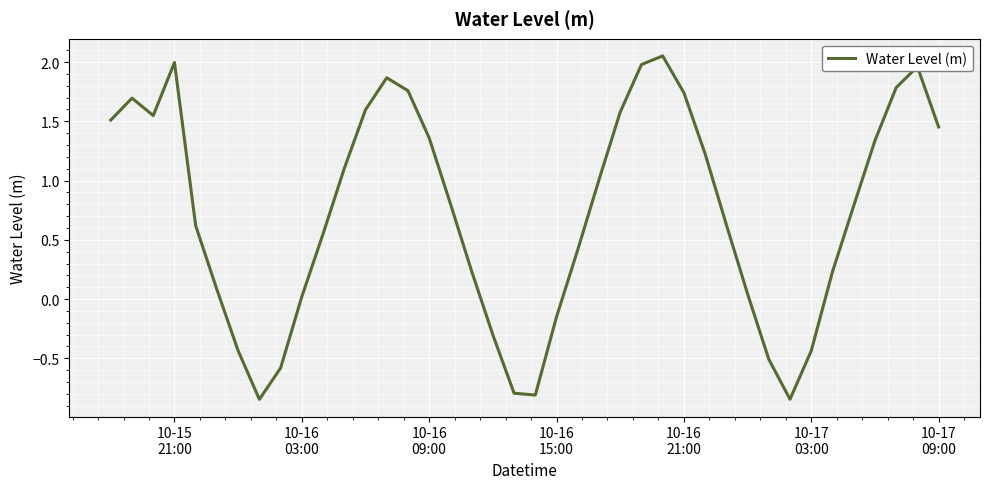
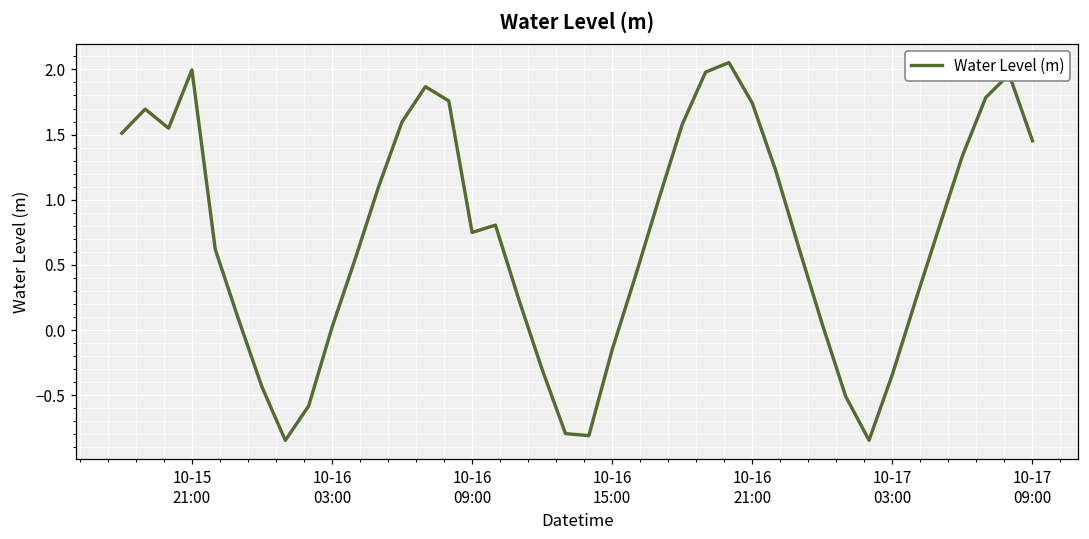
10-16 09:00: 1.36 -> 0.75
10-17 03:00: -0.44 -> -0.34
